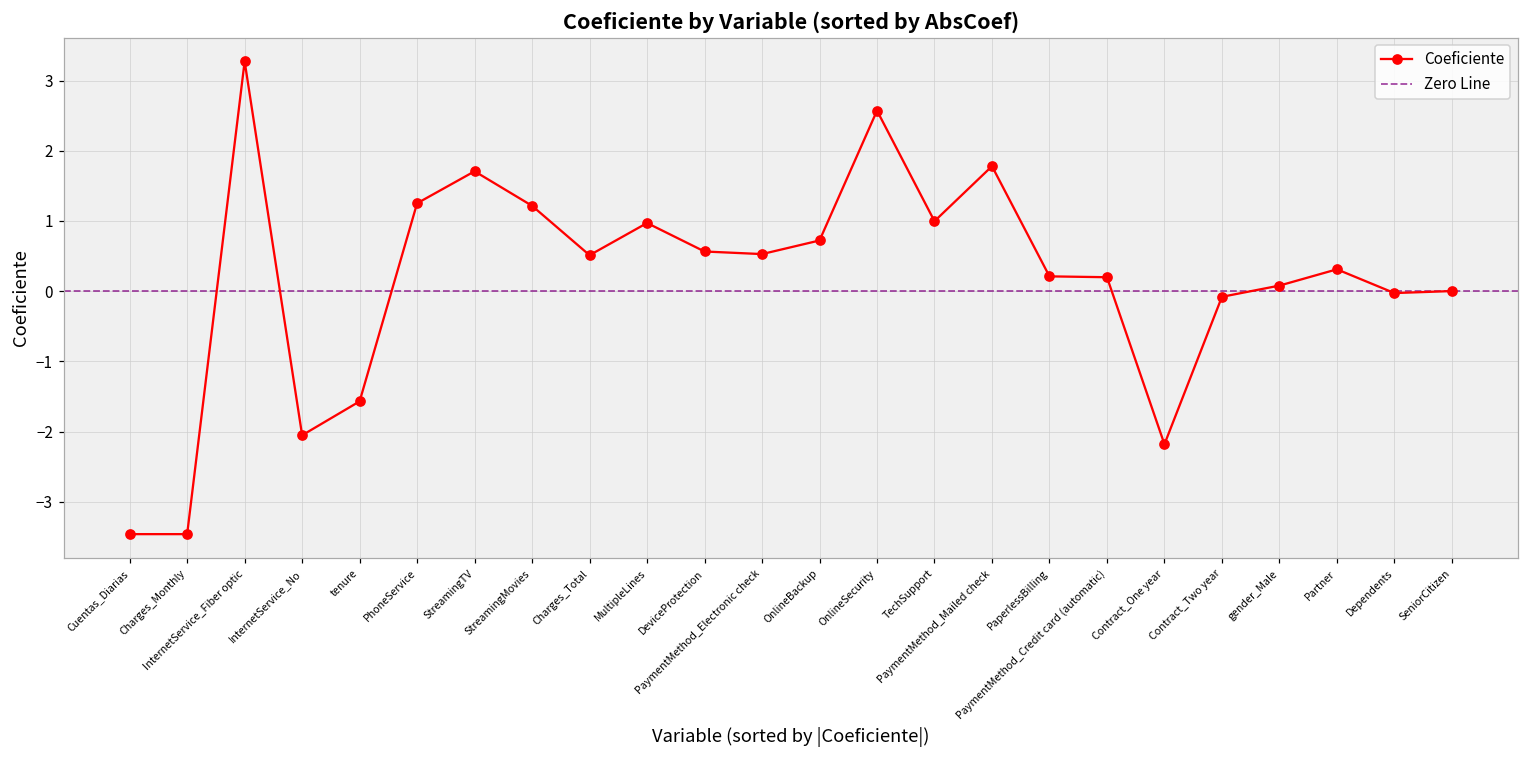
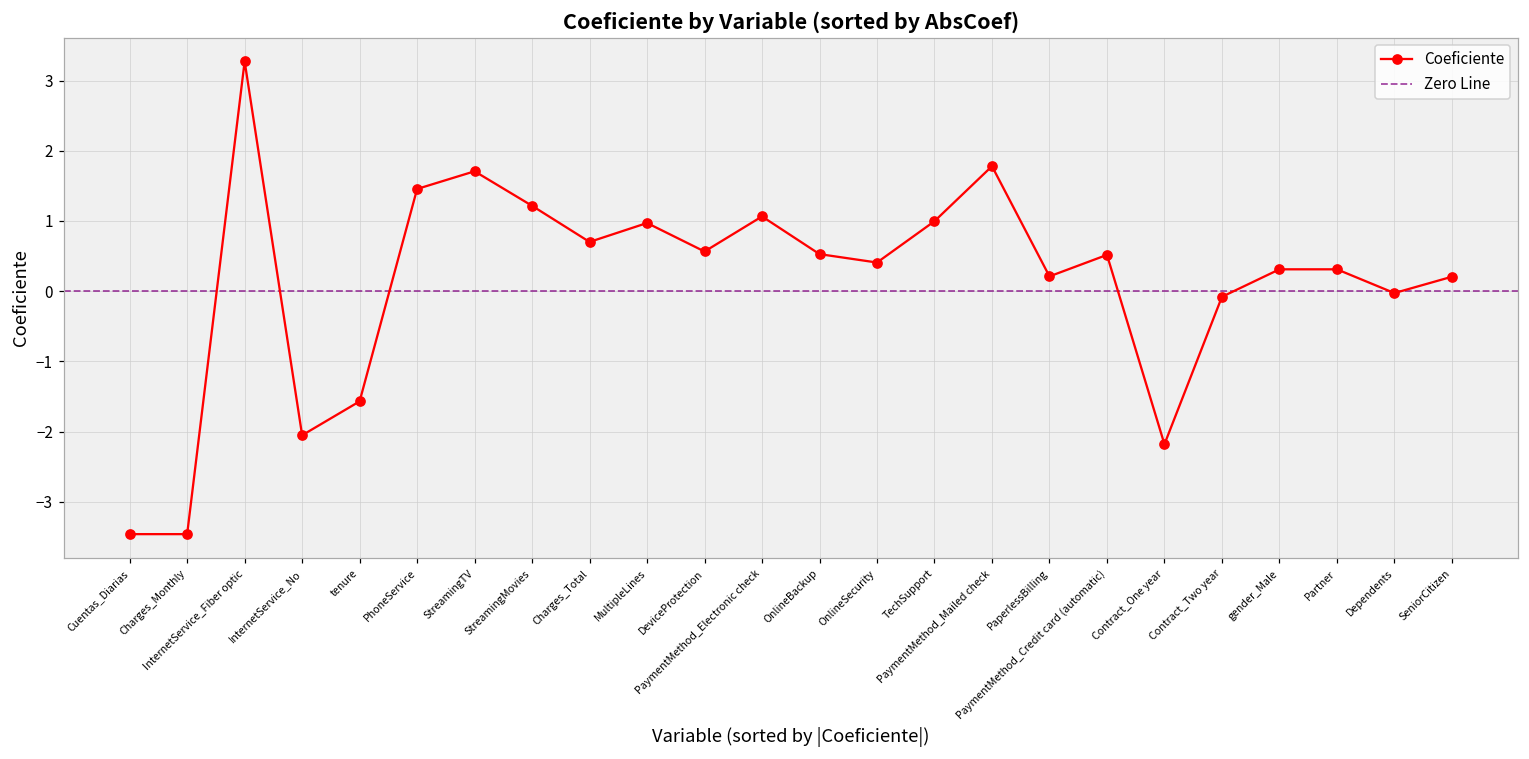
PhoneService: 1.3 -> 1.5
Charges_Total: 0.5 -> 0.7
PaymentMethod_Electronic check: 0.5 -> 1.1
OnlineBackup: 0.7 -> 0.5
OnlineSecurity: 2.6 -> 0.4
PaymentMethod_Credit card (automatic): 0.2 -> 0.5
gender_Male: 0.1 -> 0.3
SeniorCitizen: 0.0 -> 0.2
